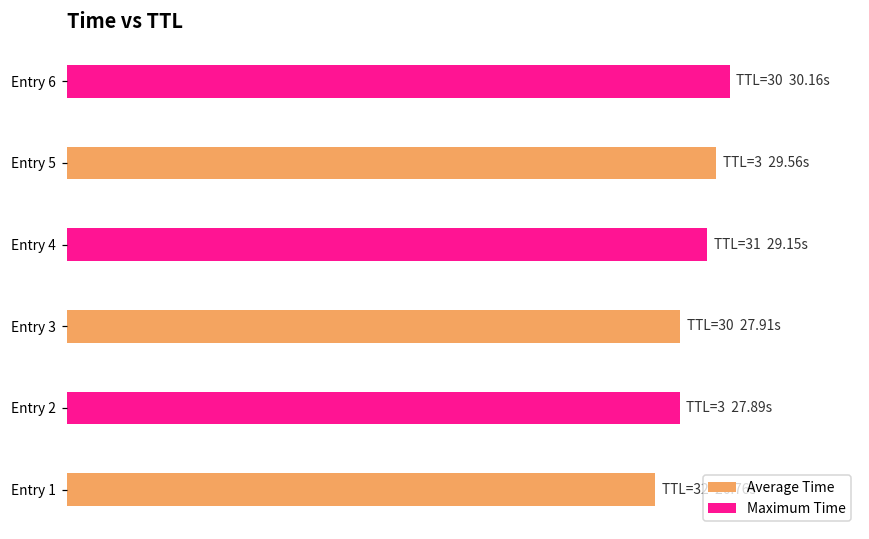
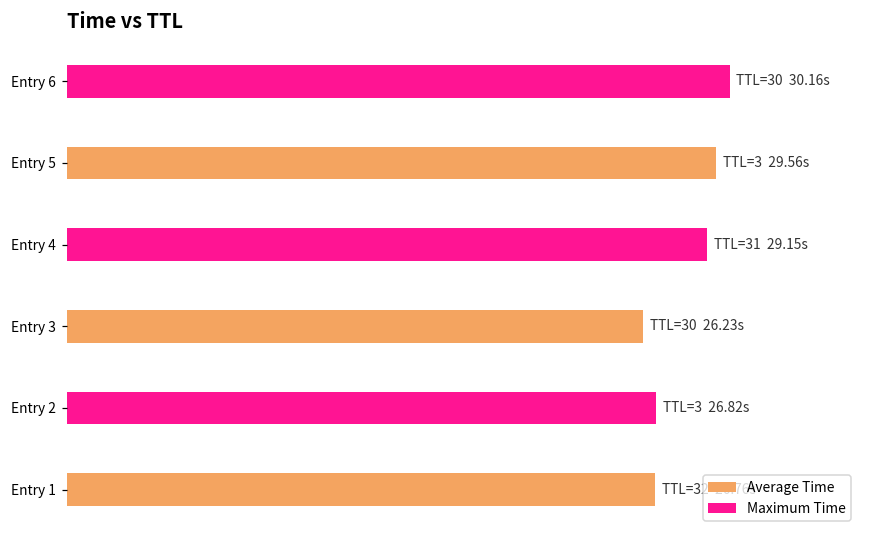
Average Time, Entry 3: 27.91s -> 26.23s
Maximum Time, Entry 2: 27.89s -> 26.82s
